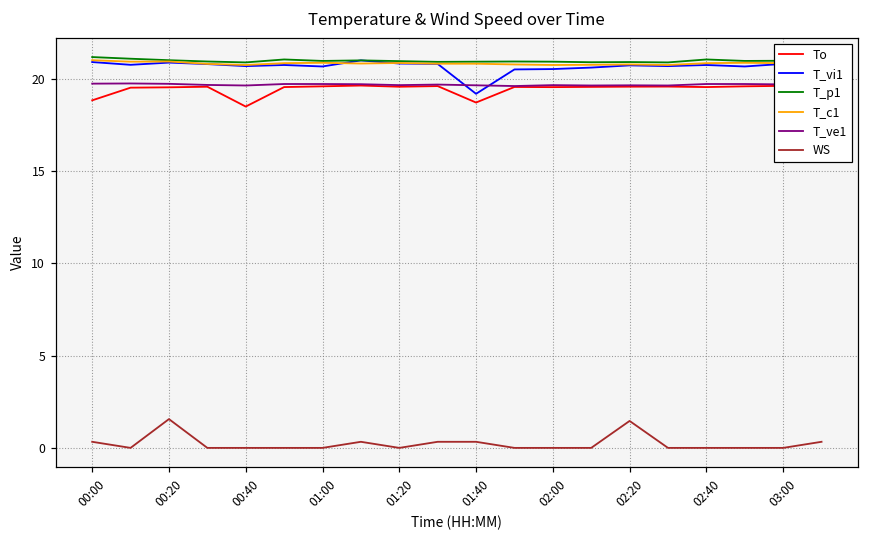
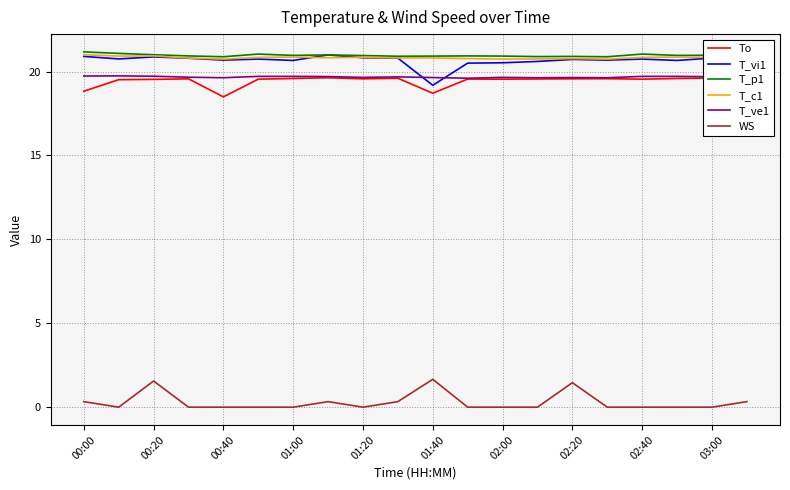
WS, 01:40: 0.3 -> 1.7
